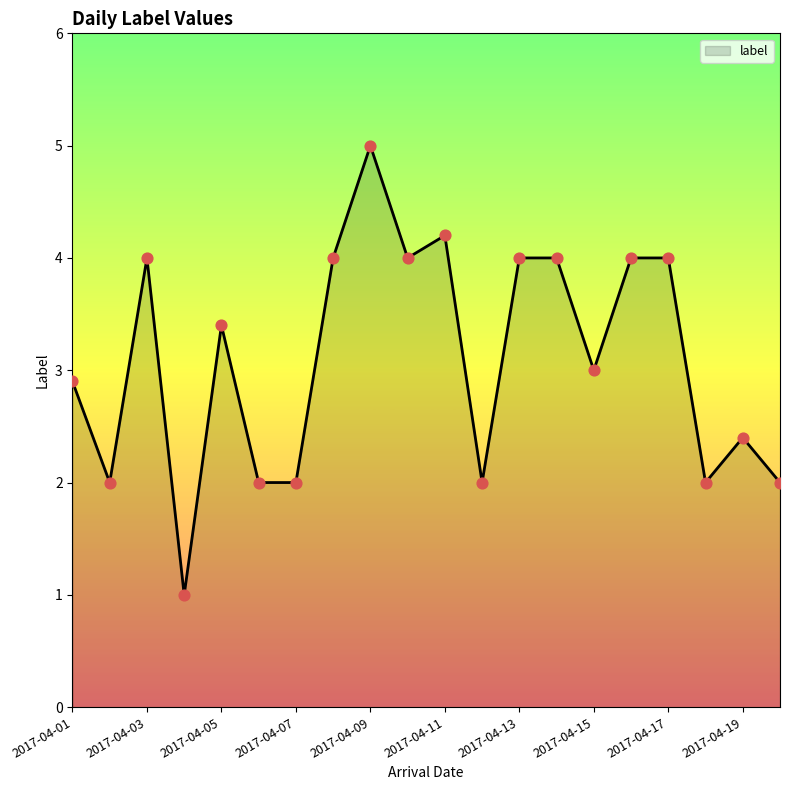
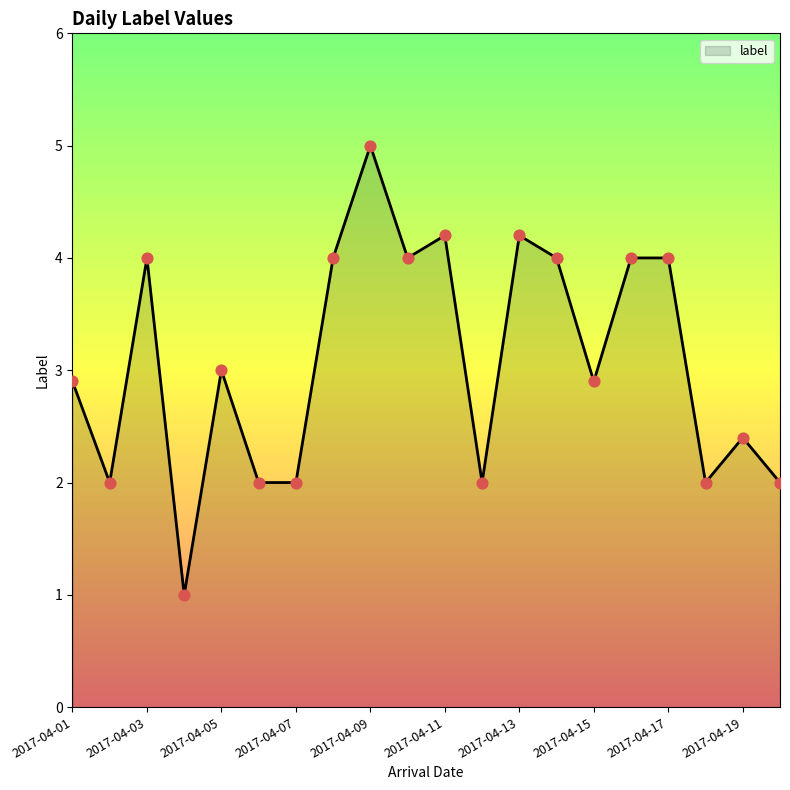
2017-04-05: 3.4 -> 3.0
2017-04-13: 4.0 -> 4.2
2017-04-15: 3.0 -> 2.9
